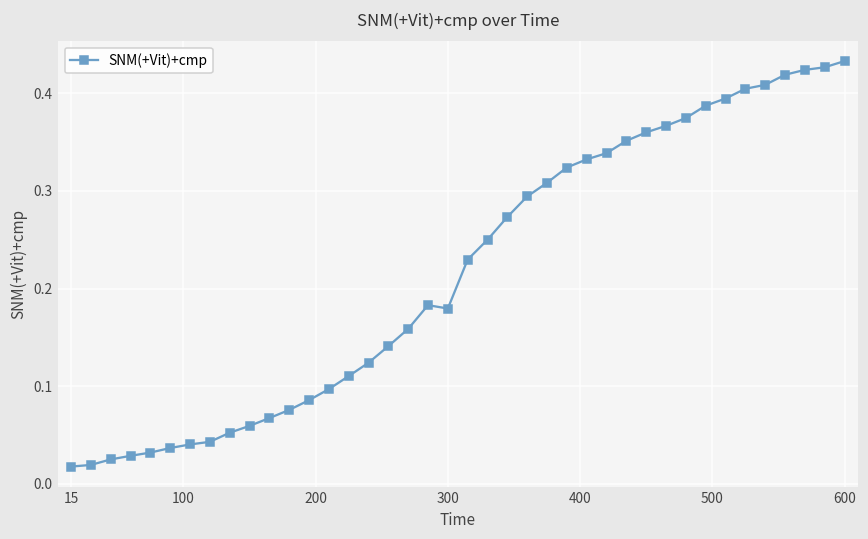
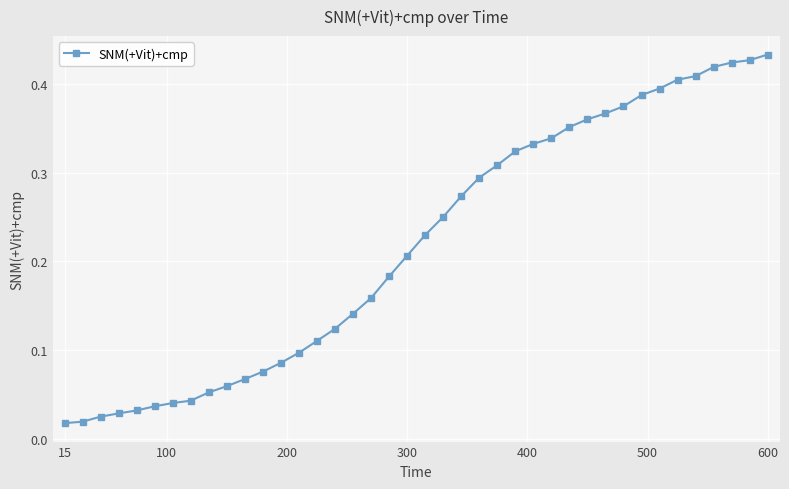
300: 0.18 -> 0.21
